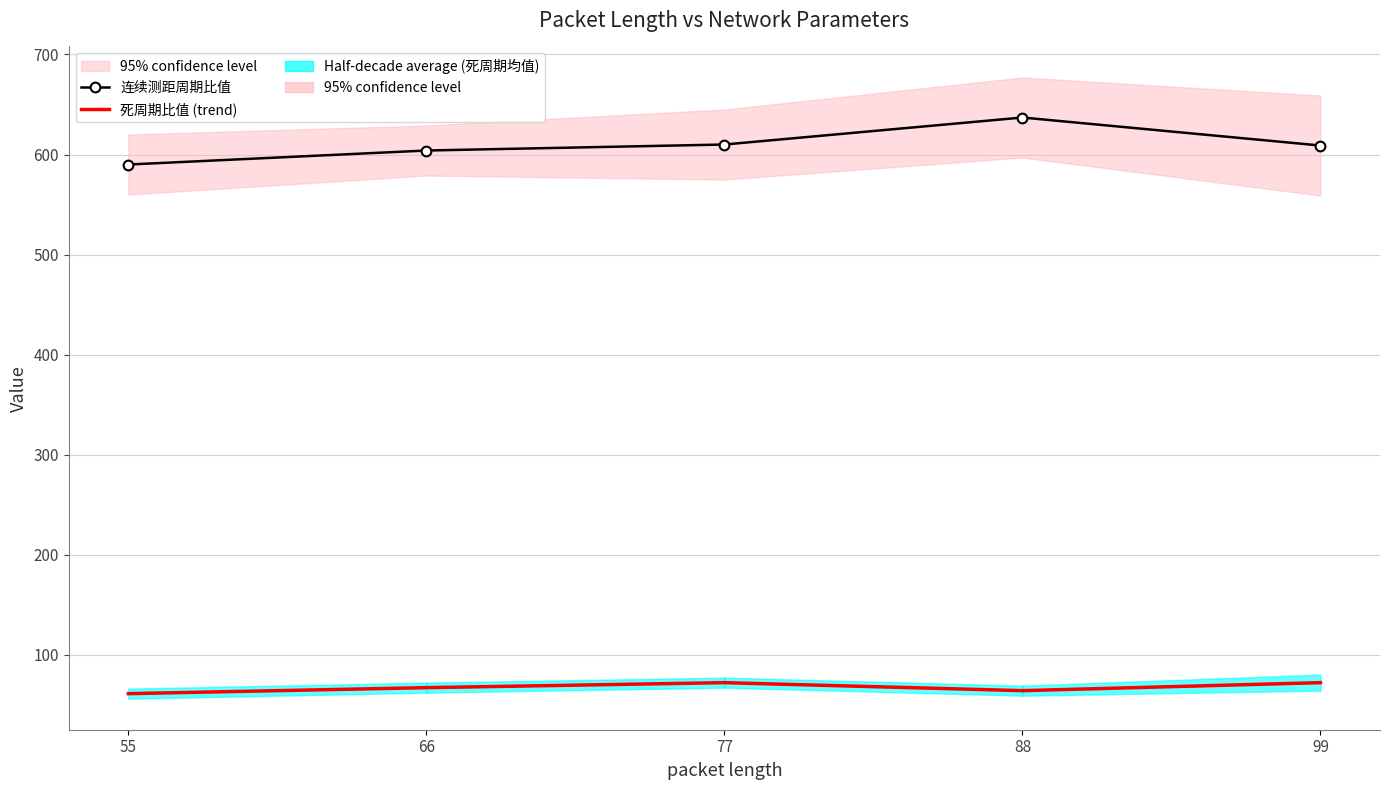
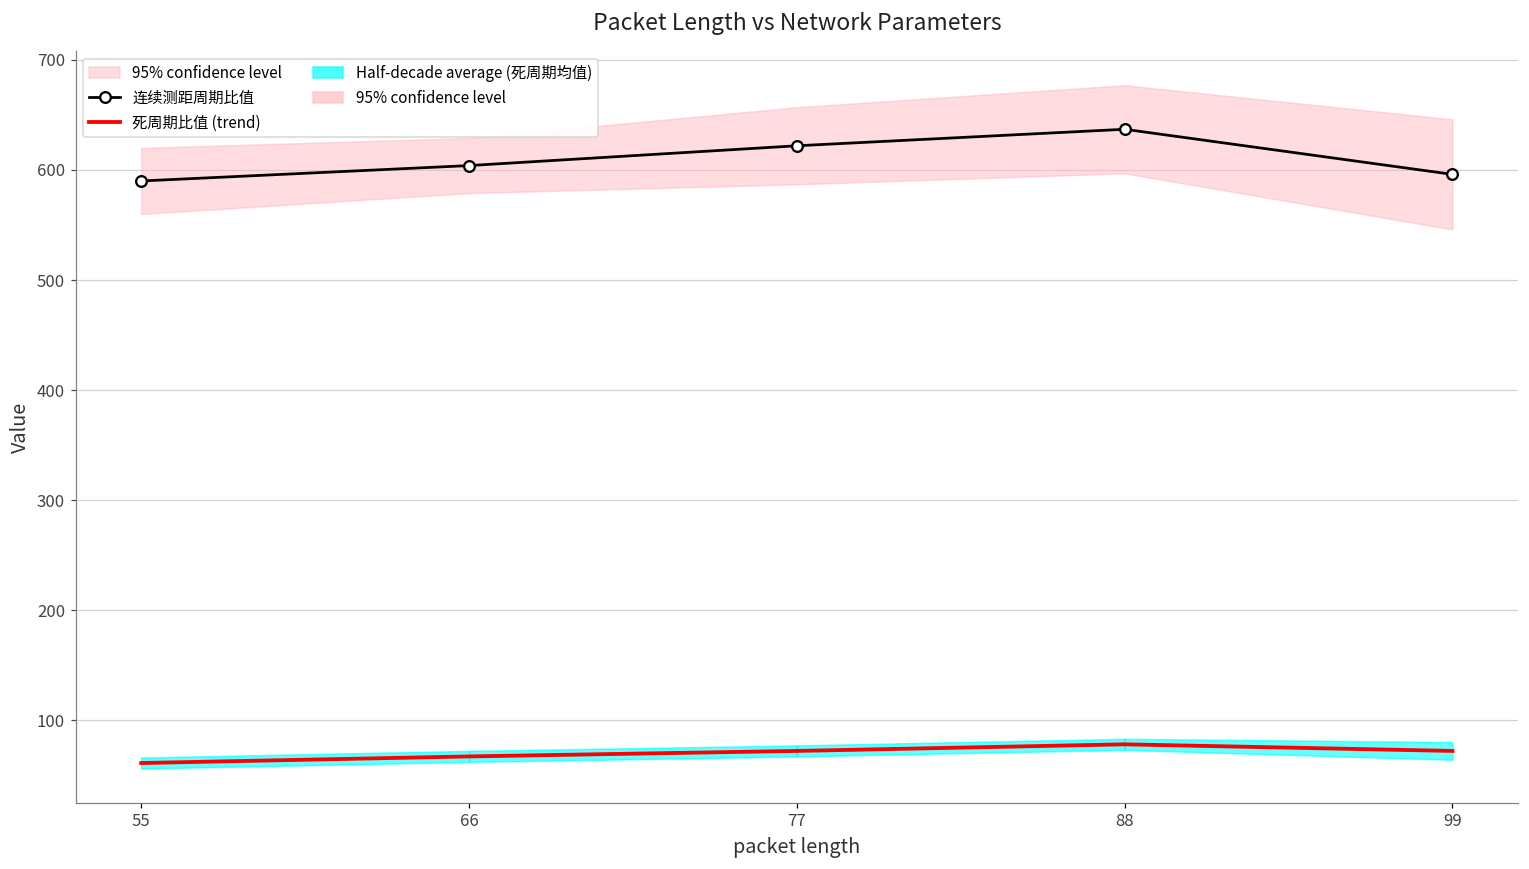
连续测距周期比值, 77: 610 -> 622
死周期比值 (trend), 88: 64 -> 78
连续测距周期比值, 99: 609 -> 596
